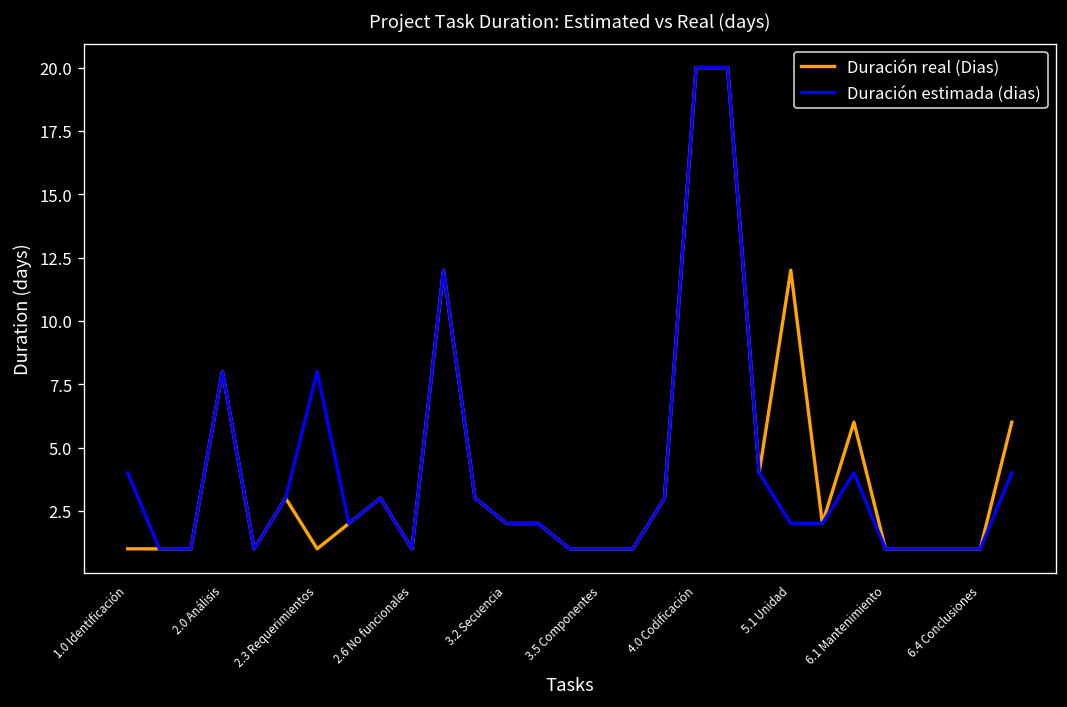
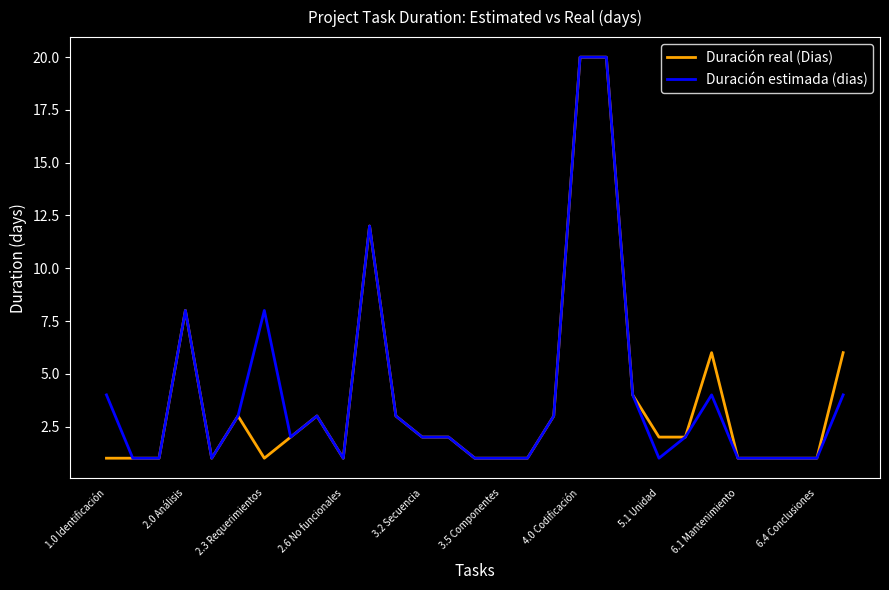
Duración real (Dias), 5.1 Unidad: 12 -> 2
Duración estimada (dias), 5.1 Unidad: 2 -> 1
